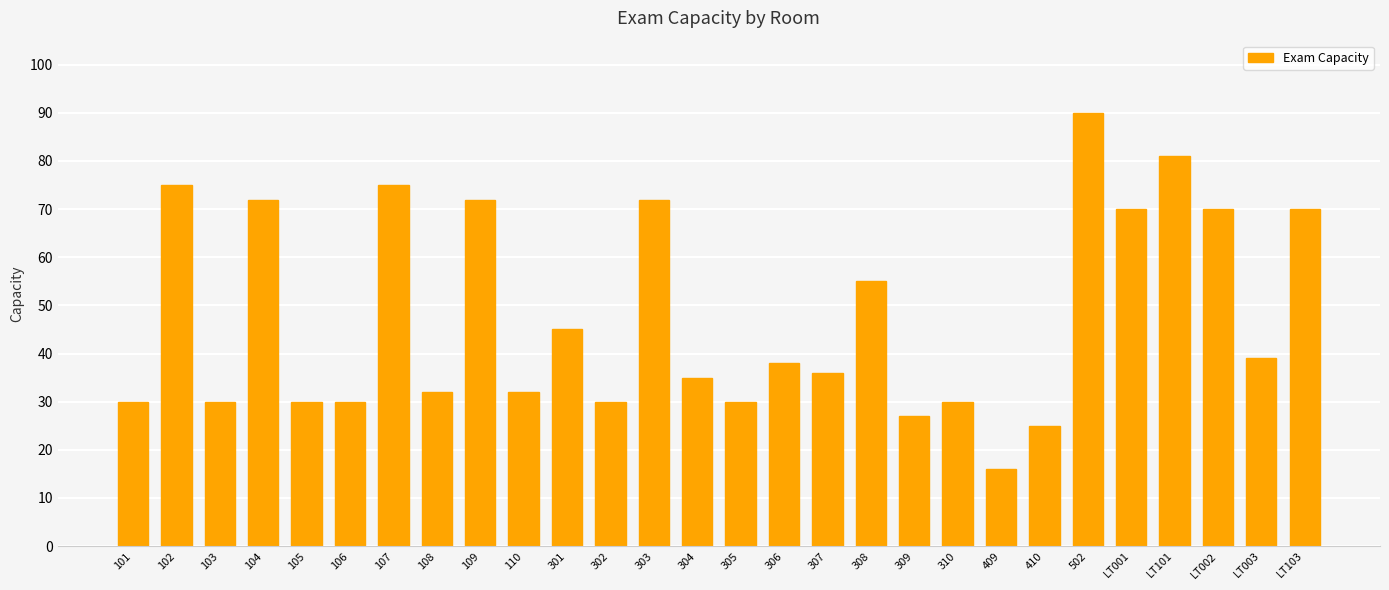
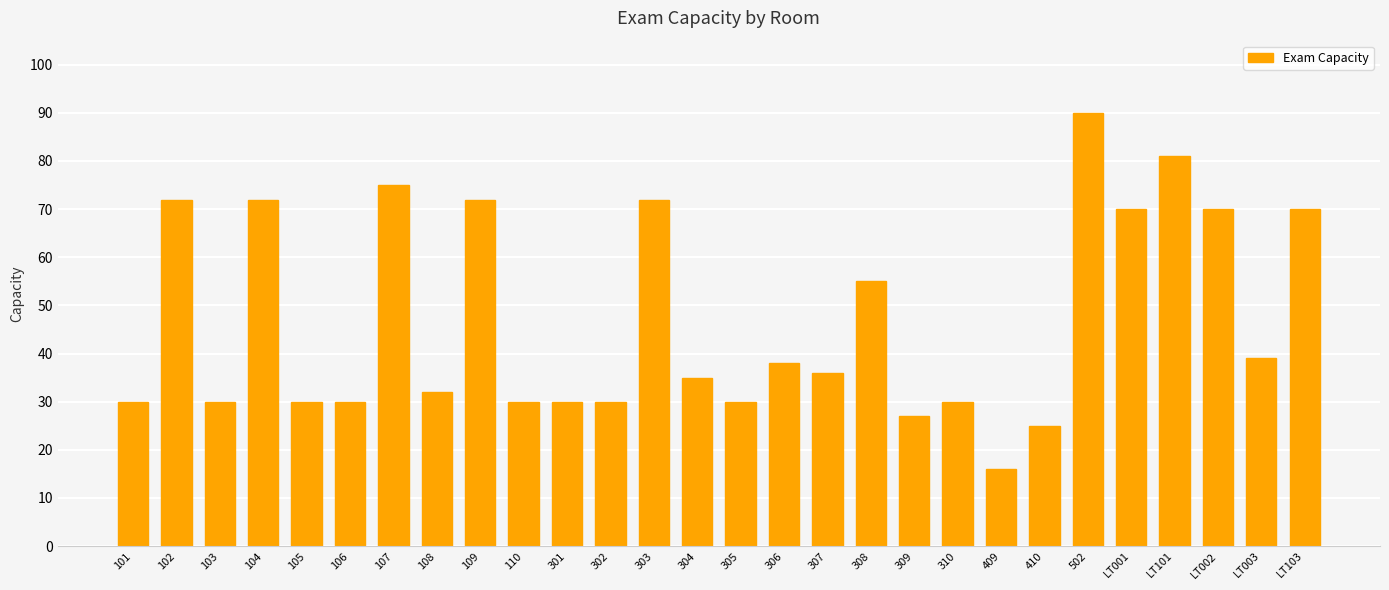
102: 75 -> 72
110: 32 -> 30
301: 45 -> 30
